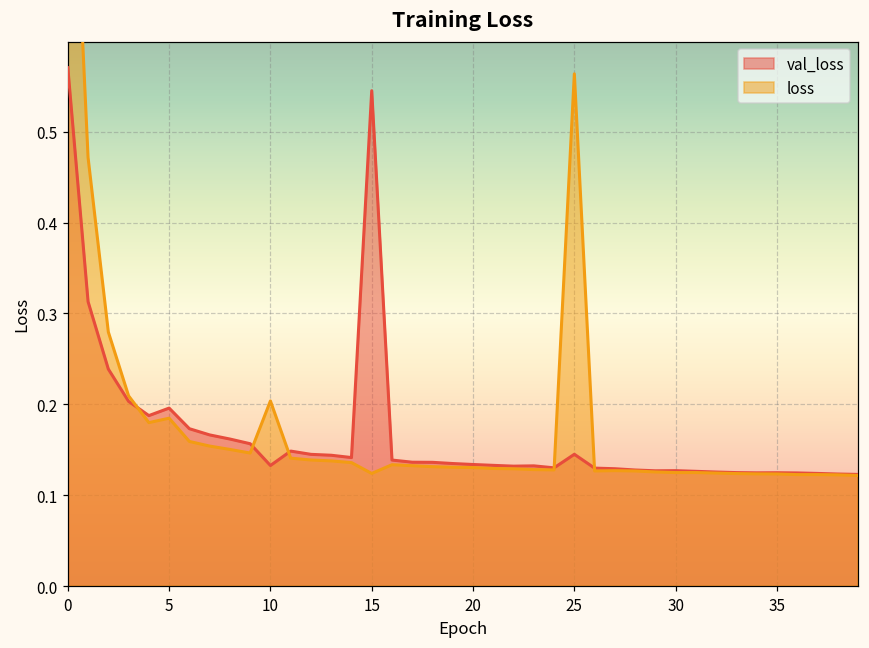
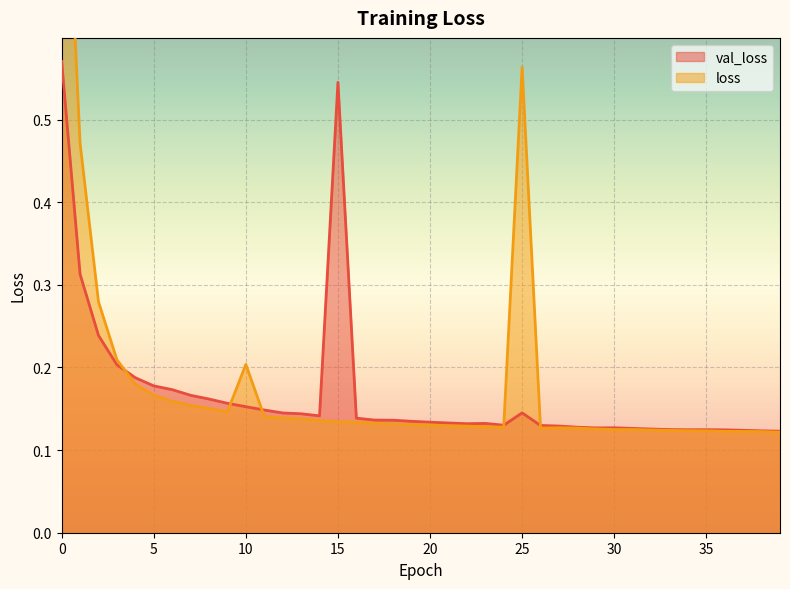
val_loss, 5: 0.20 -> 0.18
loss, 5: 0.18 -> 0.17
val_loss, 10: 0.13 -> 0.15
loss, 15: 0.12 -> 0.13
